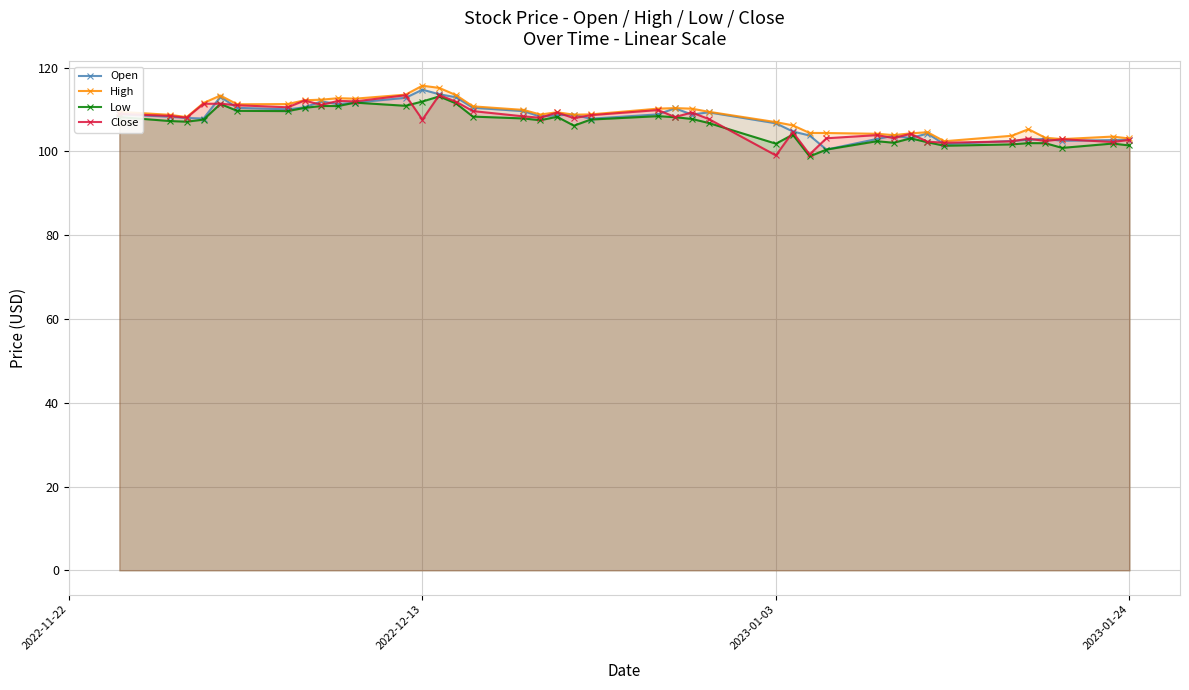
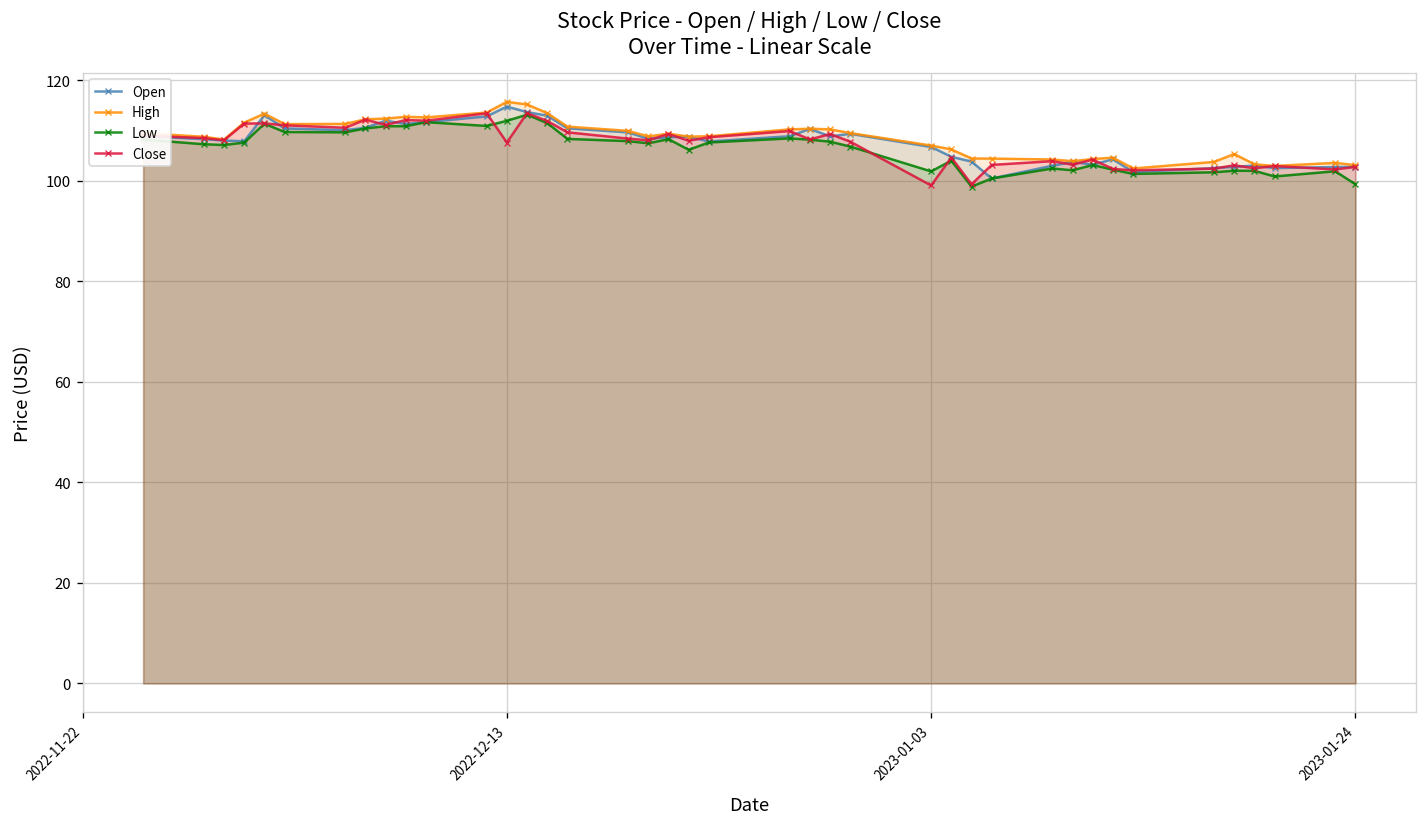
Low, 2023-01-24: 101 -> 99
